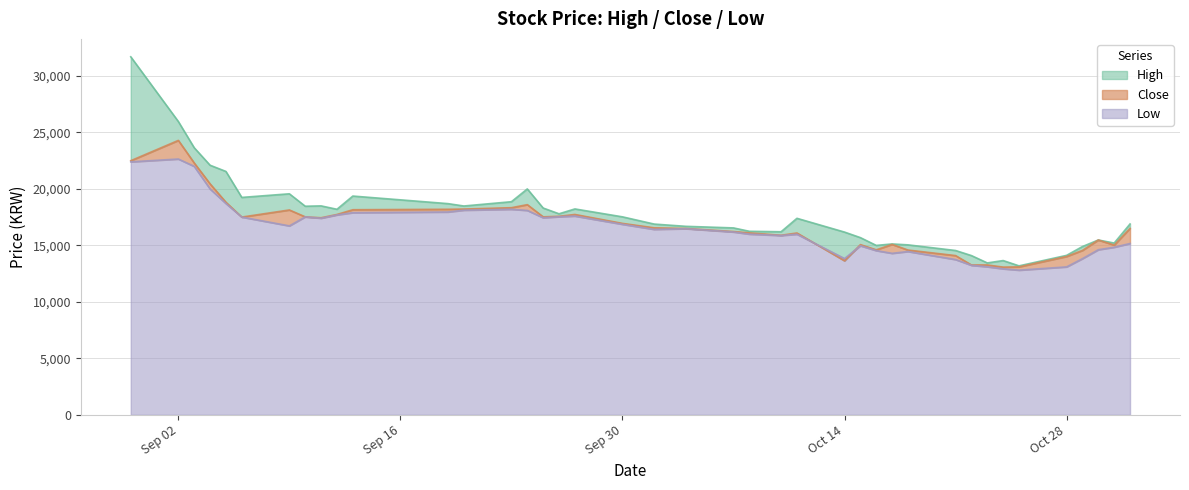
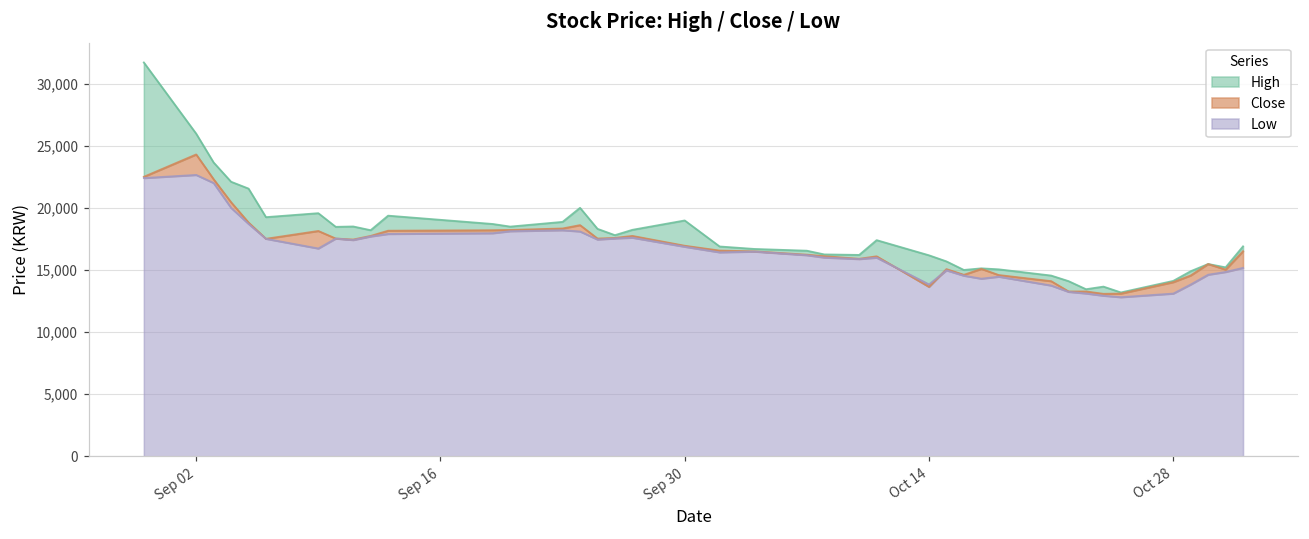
High, Sep 30: 17,500 -> 19,000
